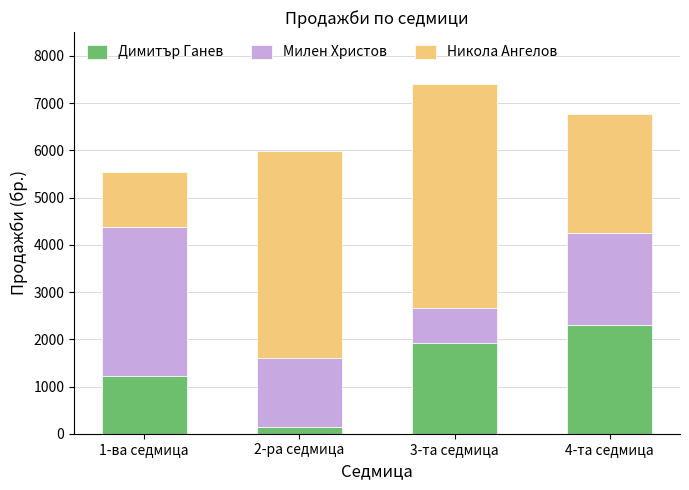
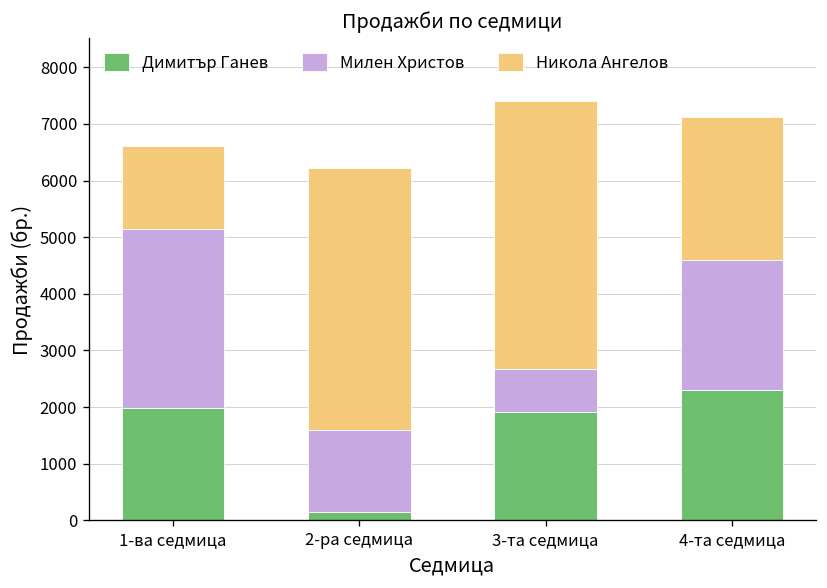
Димитър Ганев, 1-ва седмица: 1200 -> 2000
Никола Ангелов, 1-ва седмица: 1100 -> 1500
Никола Ангелов, 2-ра седмица: 4400 -> 4600
Милен Христов, 4-та седмица: 1900 -> 2300
